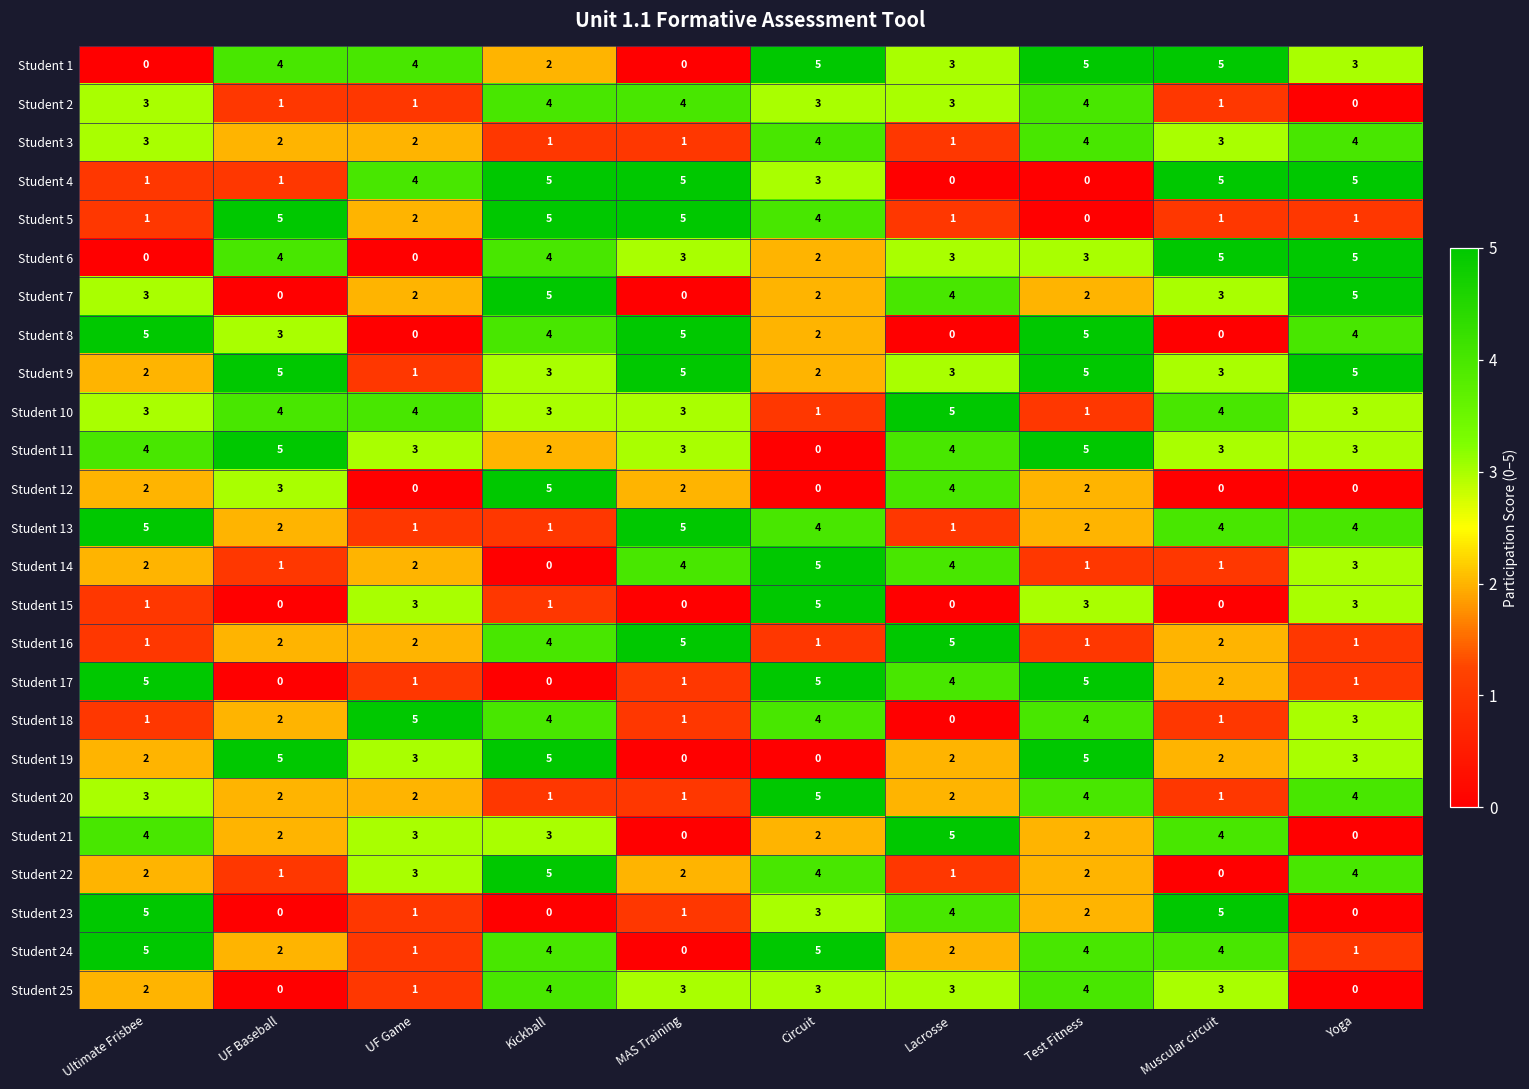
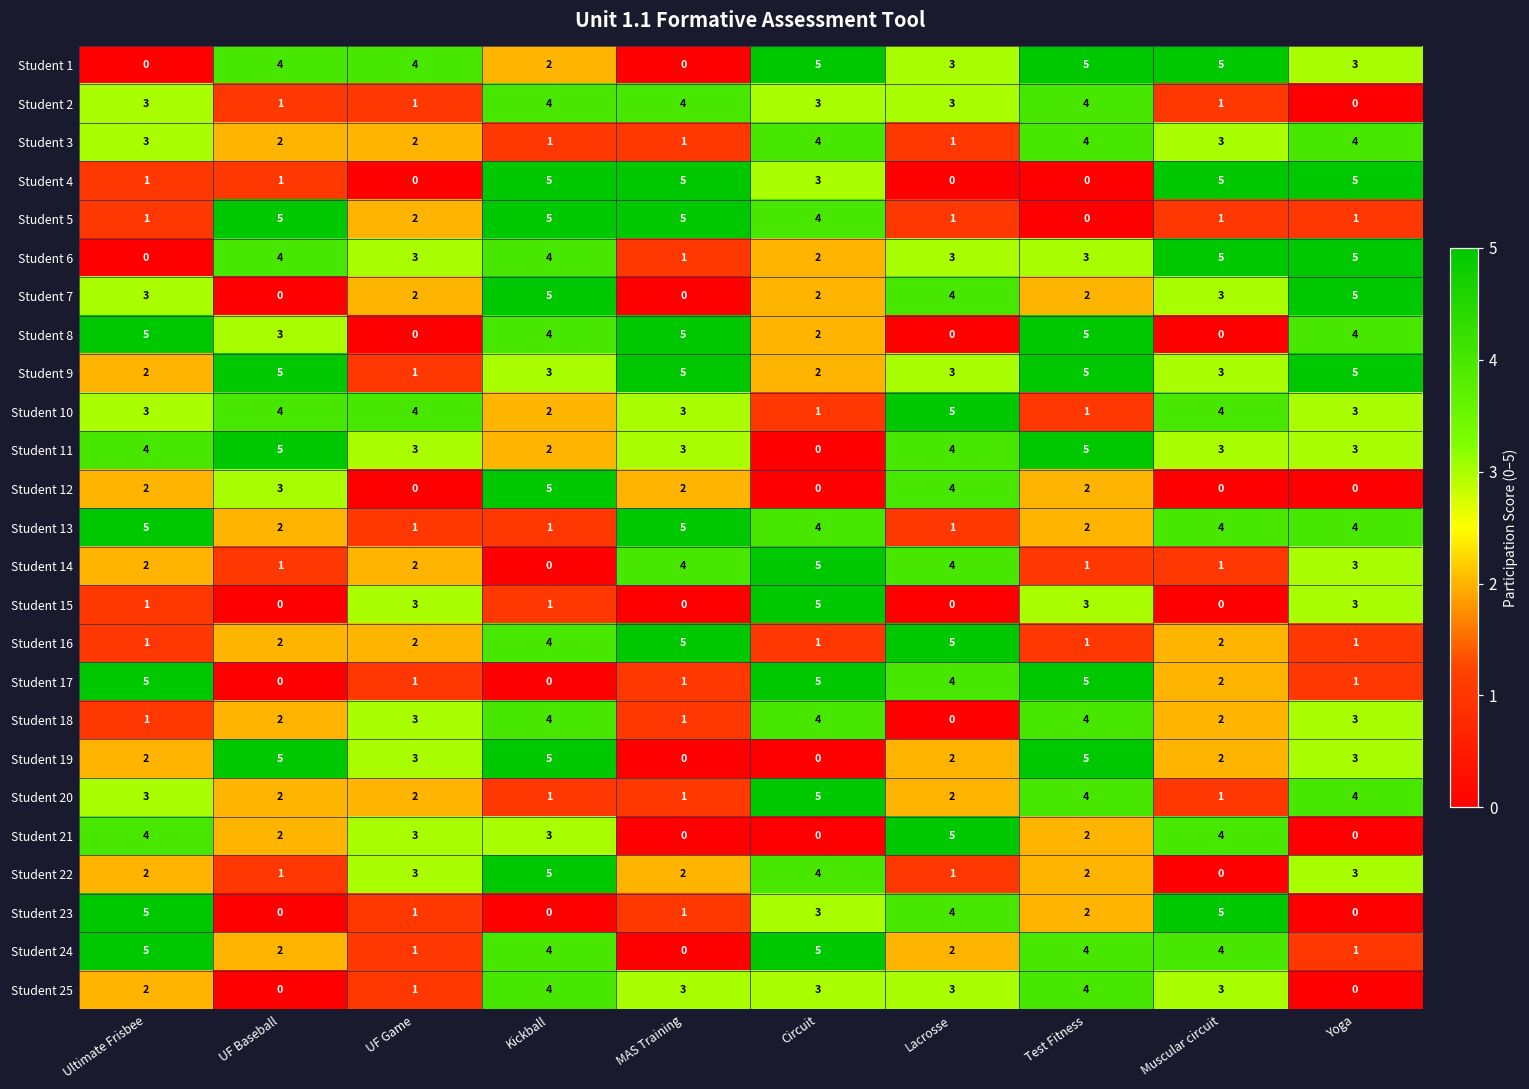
Student 4, UF Game: 4 -> 0
Student 6, UF Game: 0 -> 3
Student 6, MAS Training: 3 -> 1
Student 10, Kickball: 3 -> 2
Student 18, UF Game: 5 -> 3
Student 18, Muscular circuit: 1 -> 2
Student 21, Circuit: 2 -> 0
Student 22, Yoga: 4 -> 3
